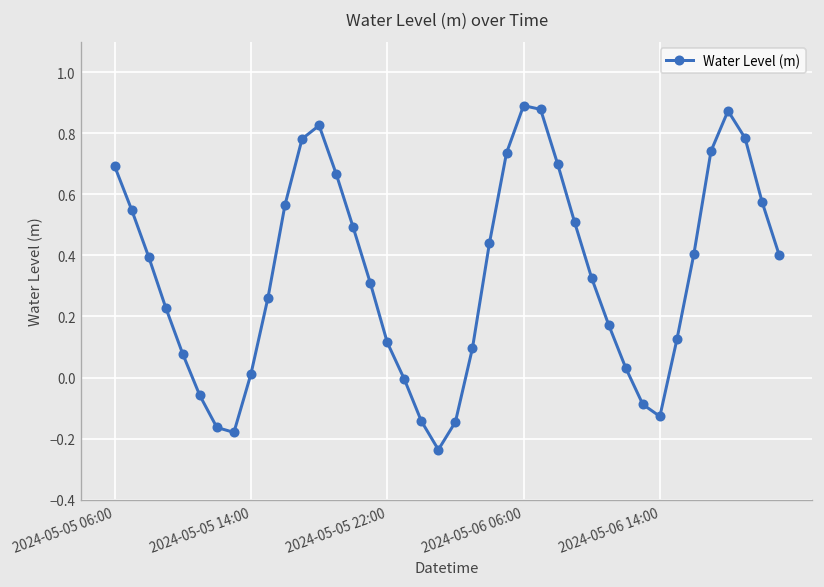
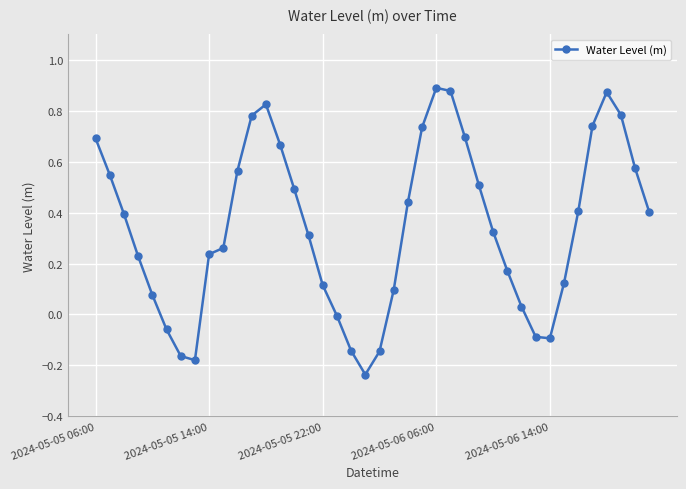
2024-05-05 14:00: 0.01 -> 0.24
2024-05-06 14:00: -0.13 -> -0.09
